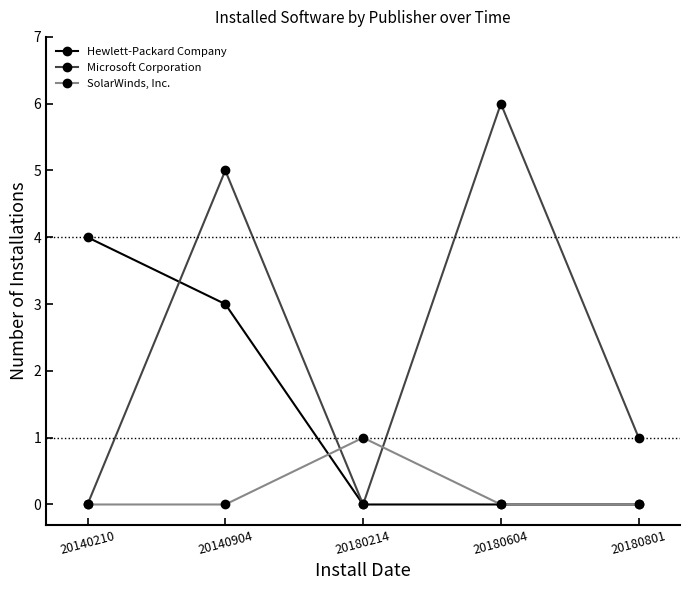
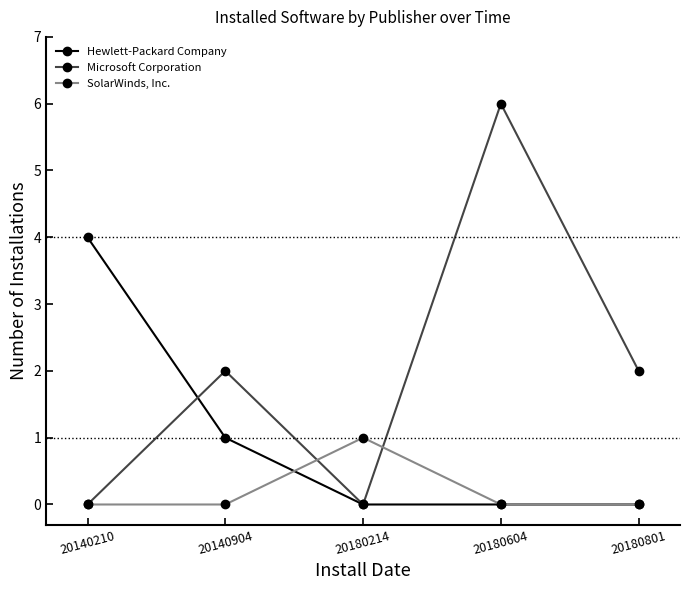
Hewlett-Packard Company, 20140904: 3 -> 1
Microsoft Corporation, 20140904: 5 -> 2
Microsoft Corporation, 20180801: 1 -> 2
